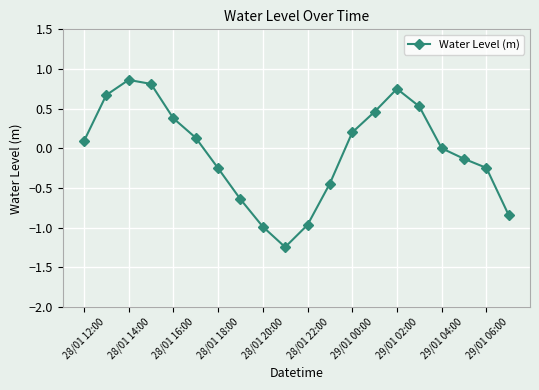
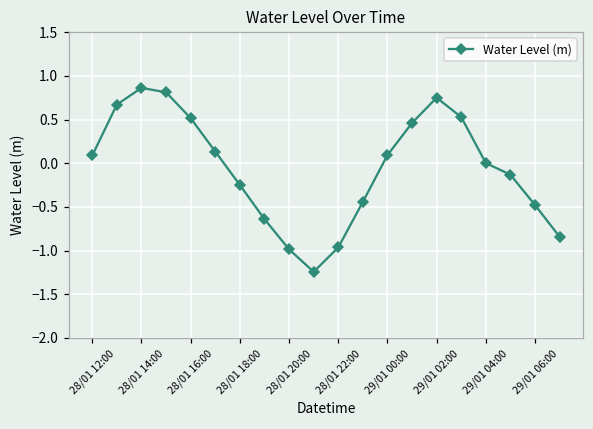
28/01 16:00: 0.4 -> 0.5
29/01 00:00: 0.2 -> 0.1
29/01 06:00: -0.2 -> -0.5
